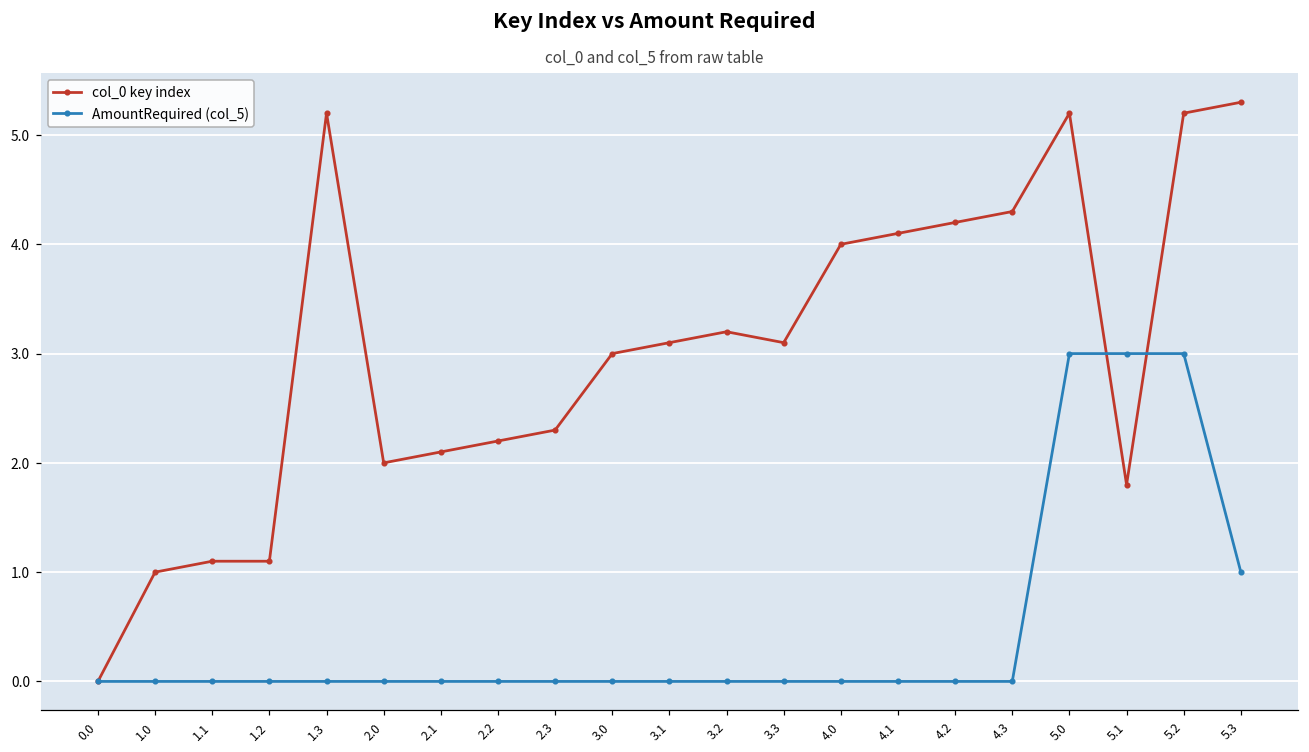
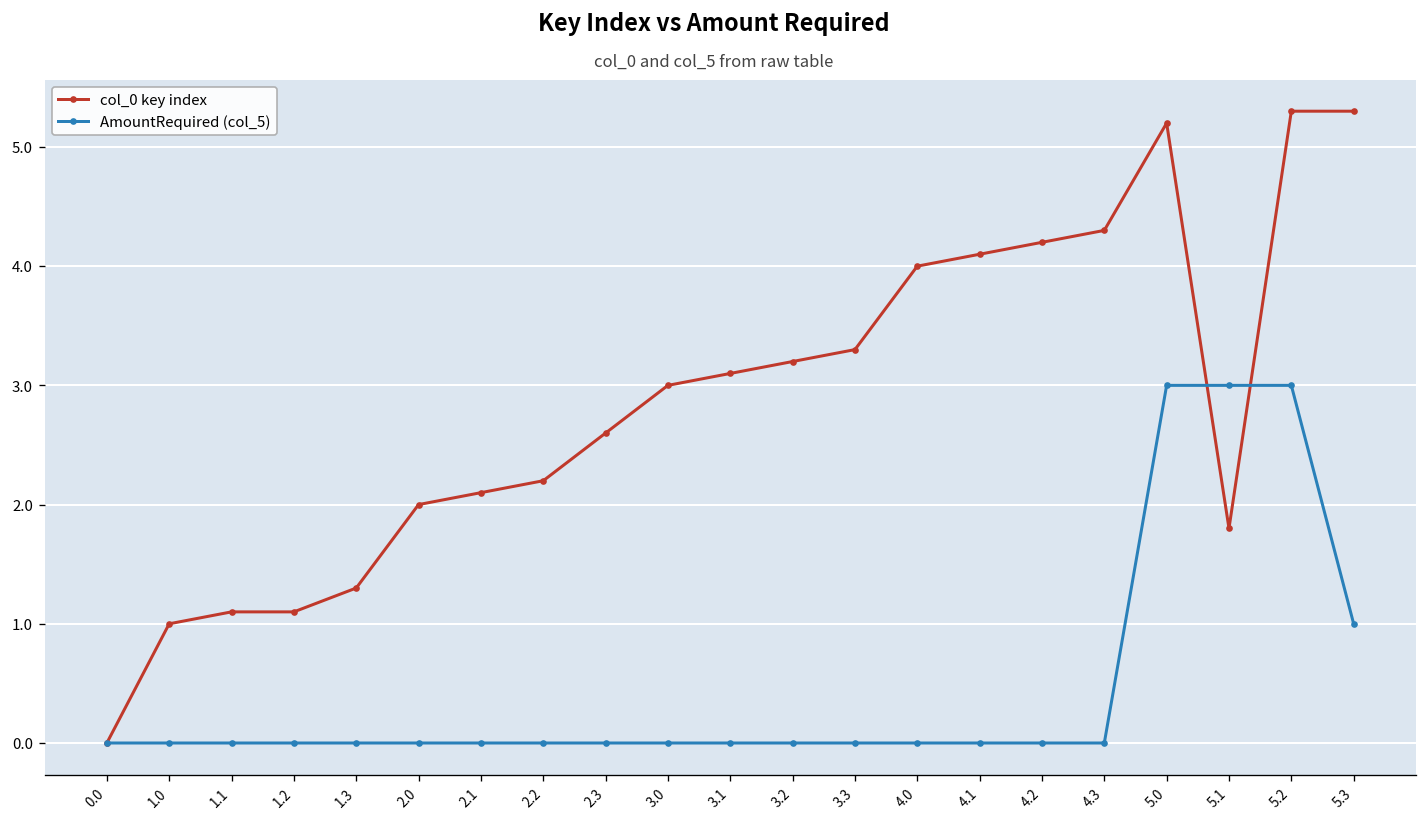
col_0 key index, 1.3: 5.2 -> 1.3
col_0 key index, 2.3: 2.3 -> 2.6
col_0 key index, 3.3: 3.1 -> 3.3
col_0 key index, 5.2: 5.2 -> 5.3
